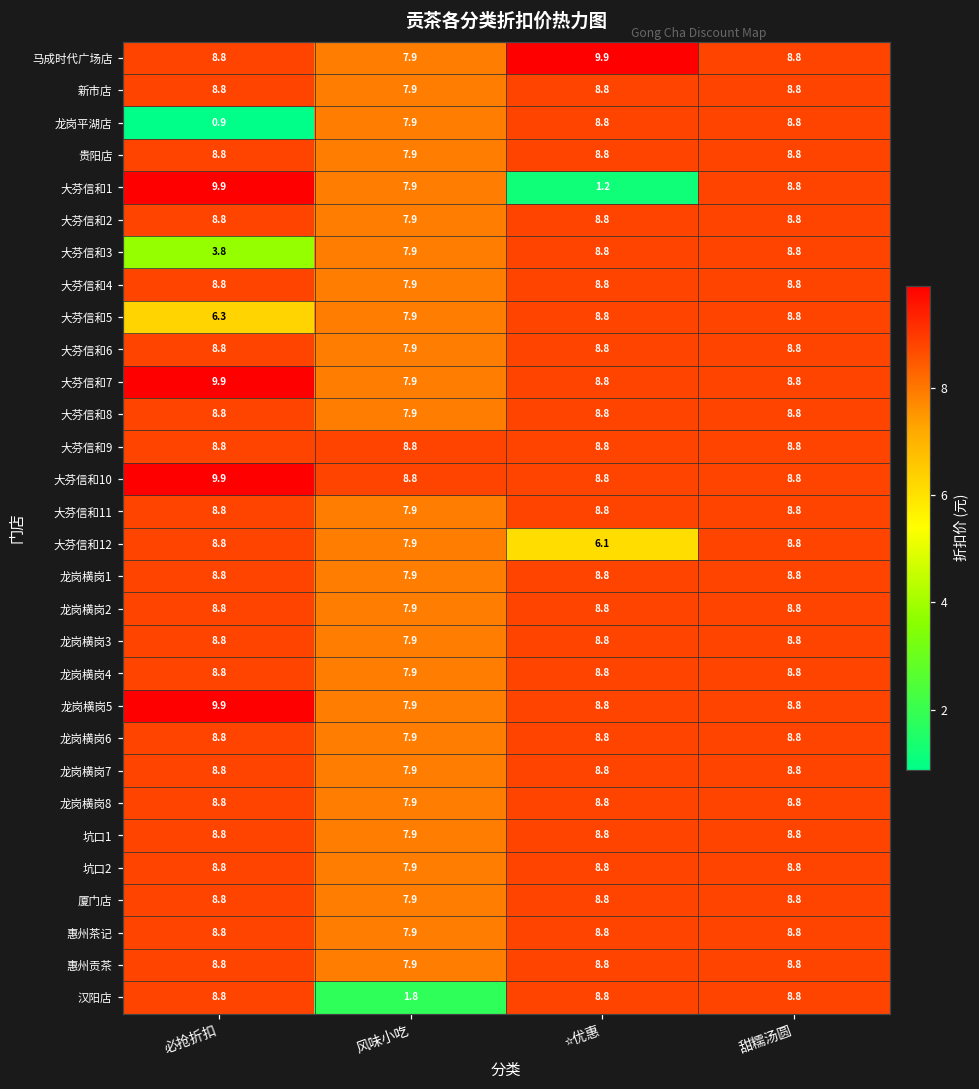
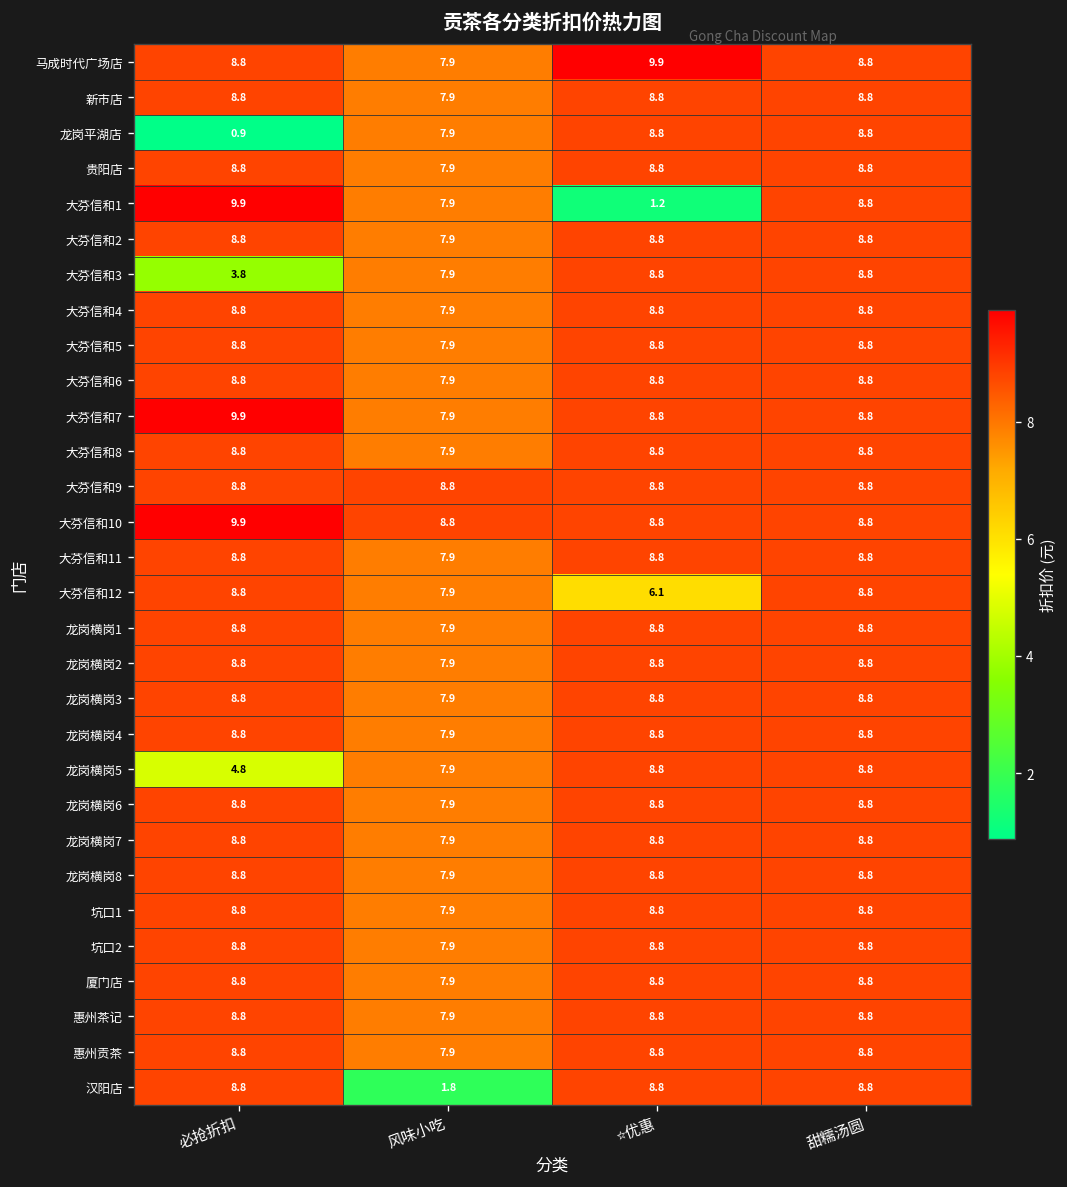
大芬信和5, 必抢折扣: 6.3 -> 8.8
龙岗横岗5, 必抢折扣: 9.9 -> 4.8
